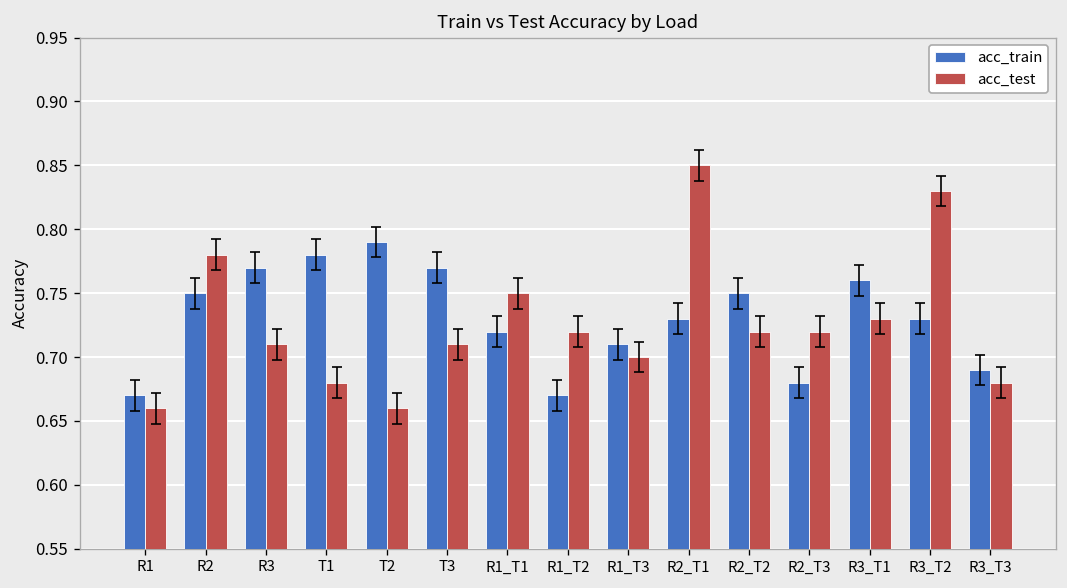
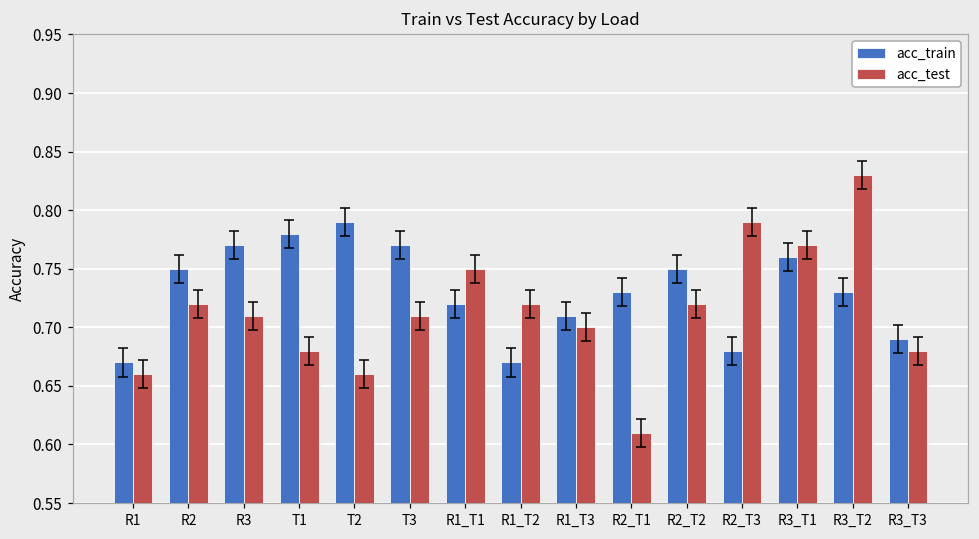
acc_test, R2: 0.78 -> 0.72
acc_test, R2_T1: 0.85 -> 0.61
acc_test, R2_T3: 0.72 -> 0.79
acc_test, R3_T1: 0.73 -> 0.77
